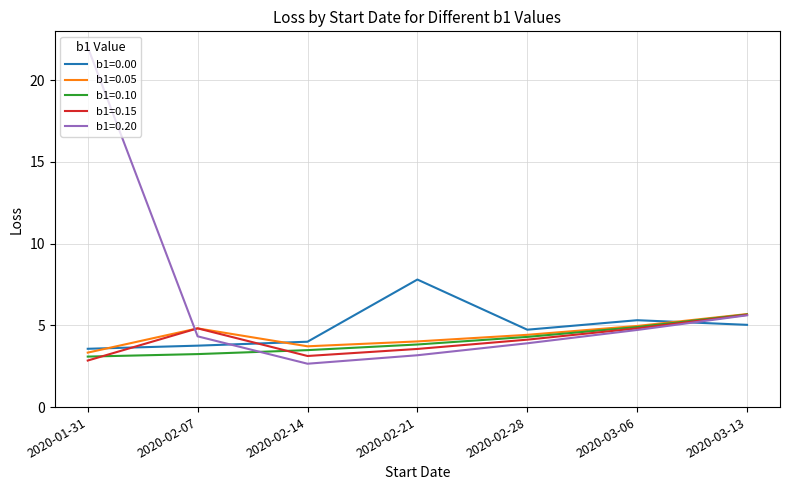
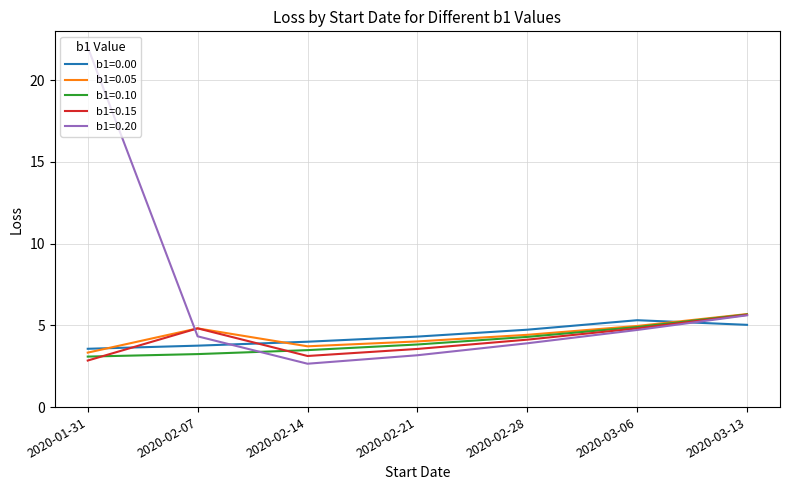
b1=0.00, 2020-02-21: 7.8 -> 4.3
